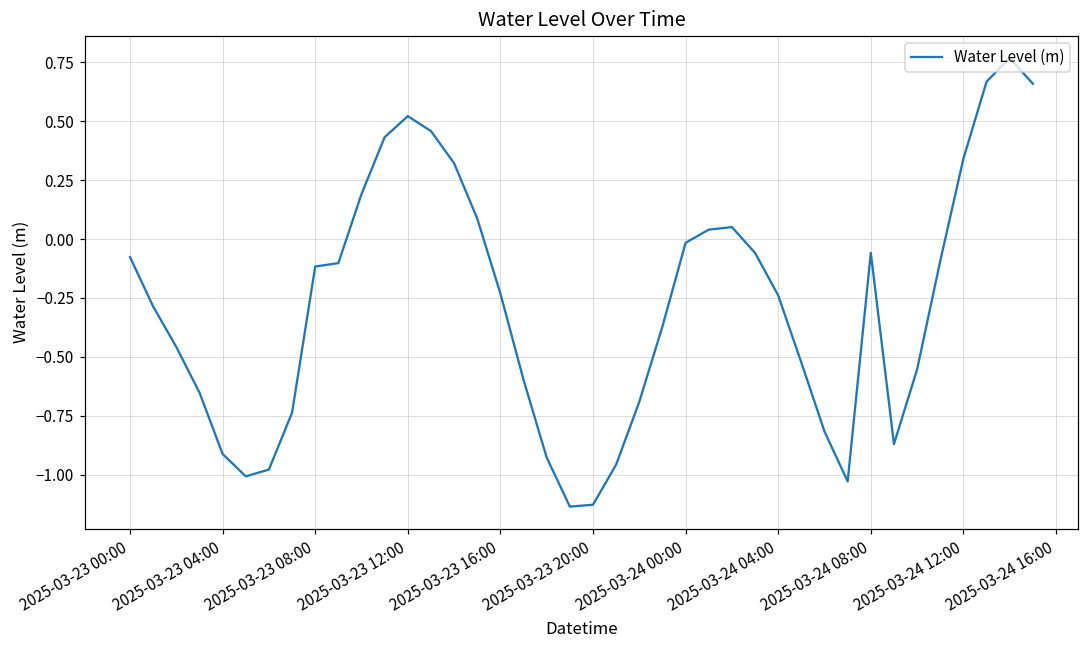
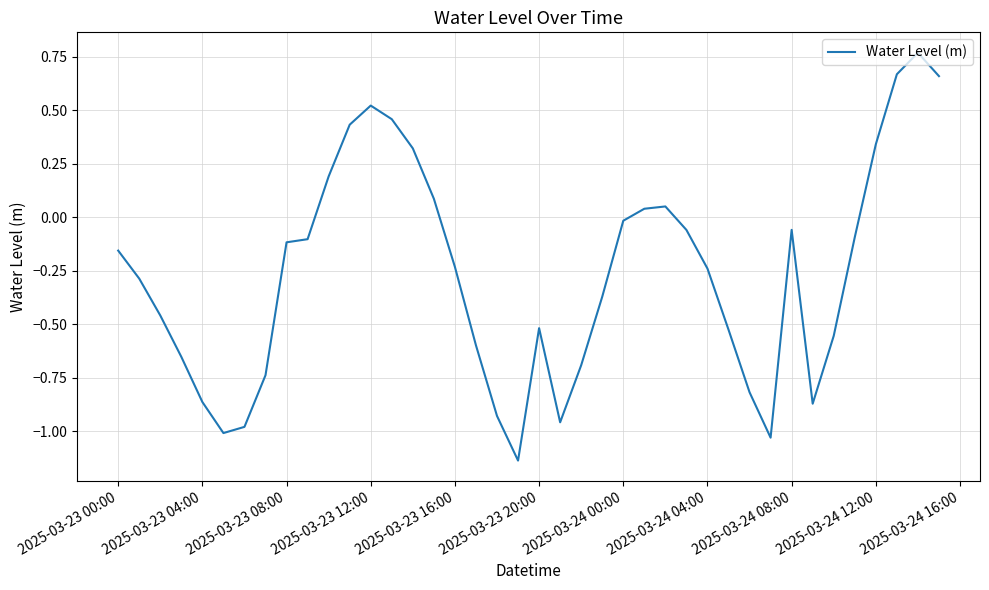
2025-03-23 00:00: -0.08 -> -0.16
2025-03-23 04:00: -0.91 -> -0.86
2025-03-23 20:00: -1.13 -> -0.52
